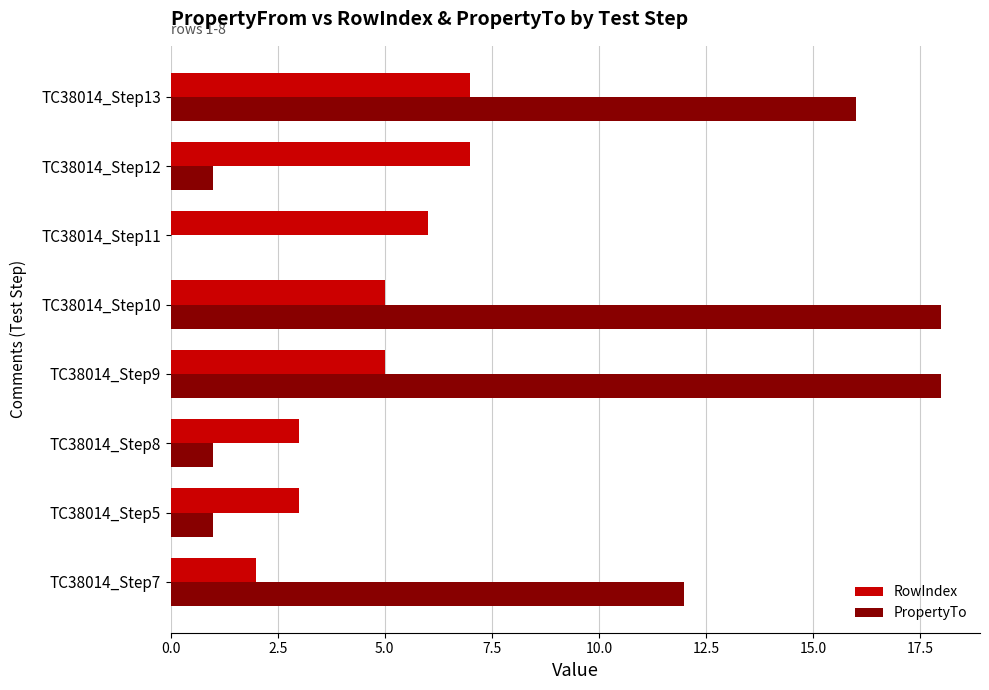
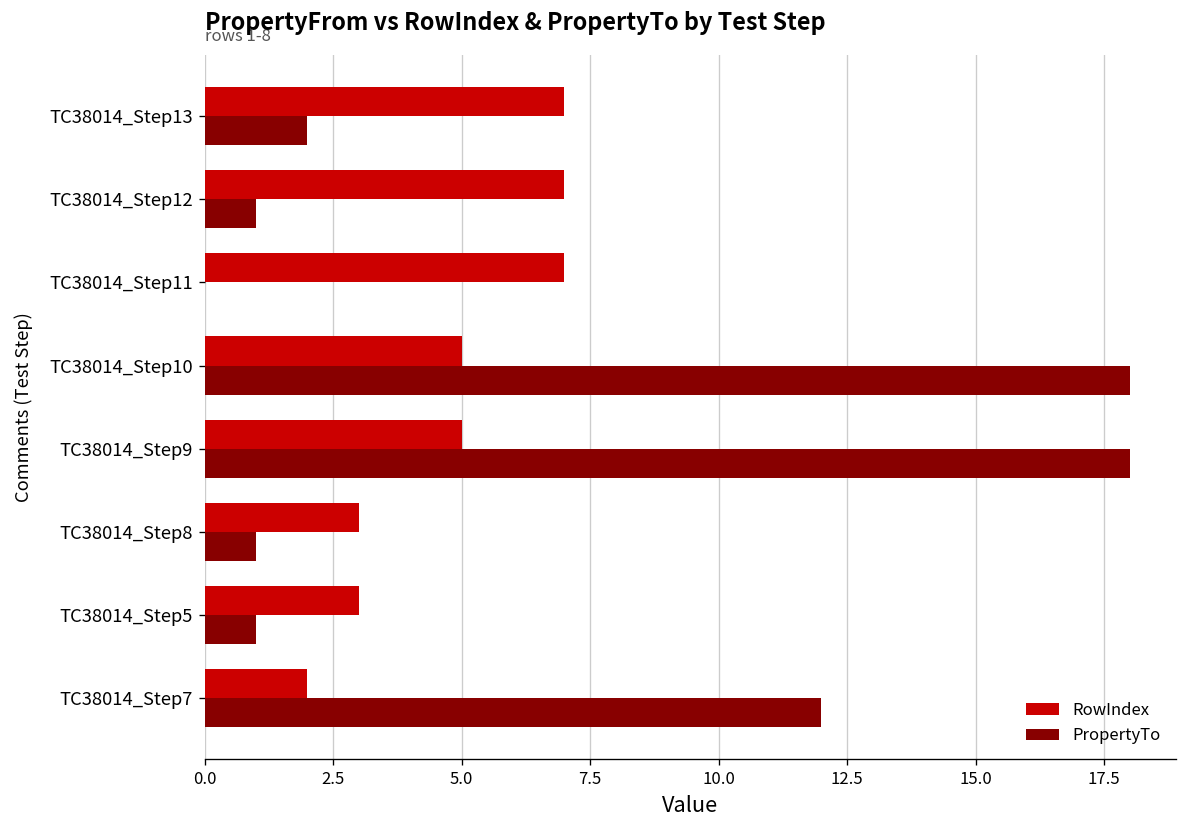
PropertyTo, TC38014_Step13: 16 -> 2
RowIndex, TC38014_Step11: 6 -> 7
